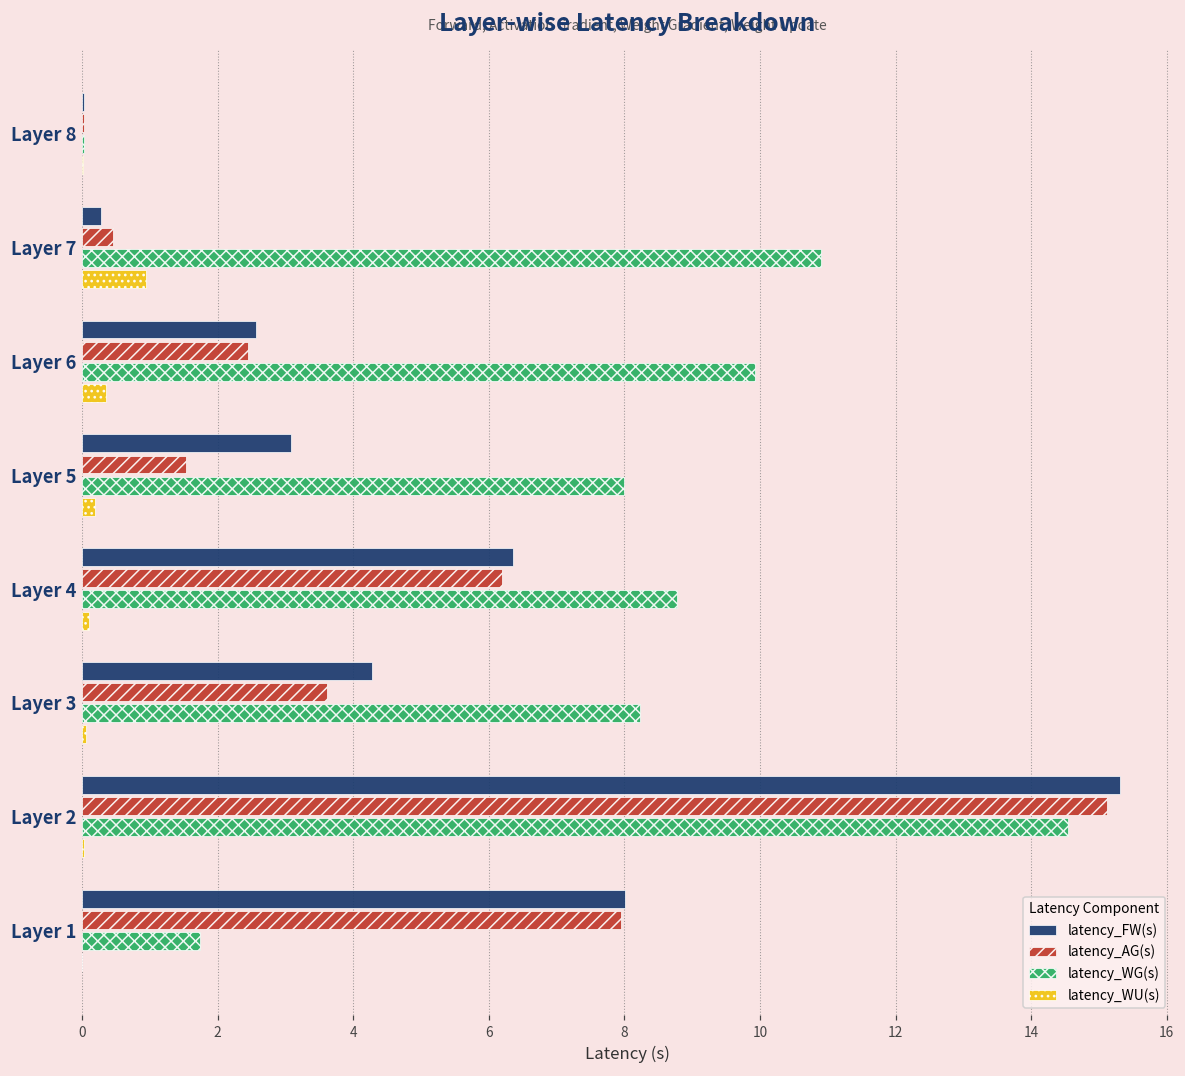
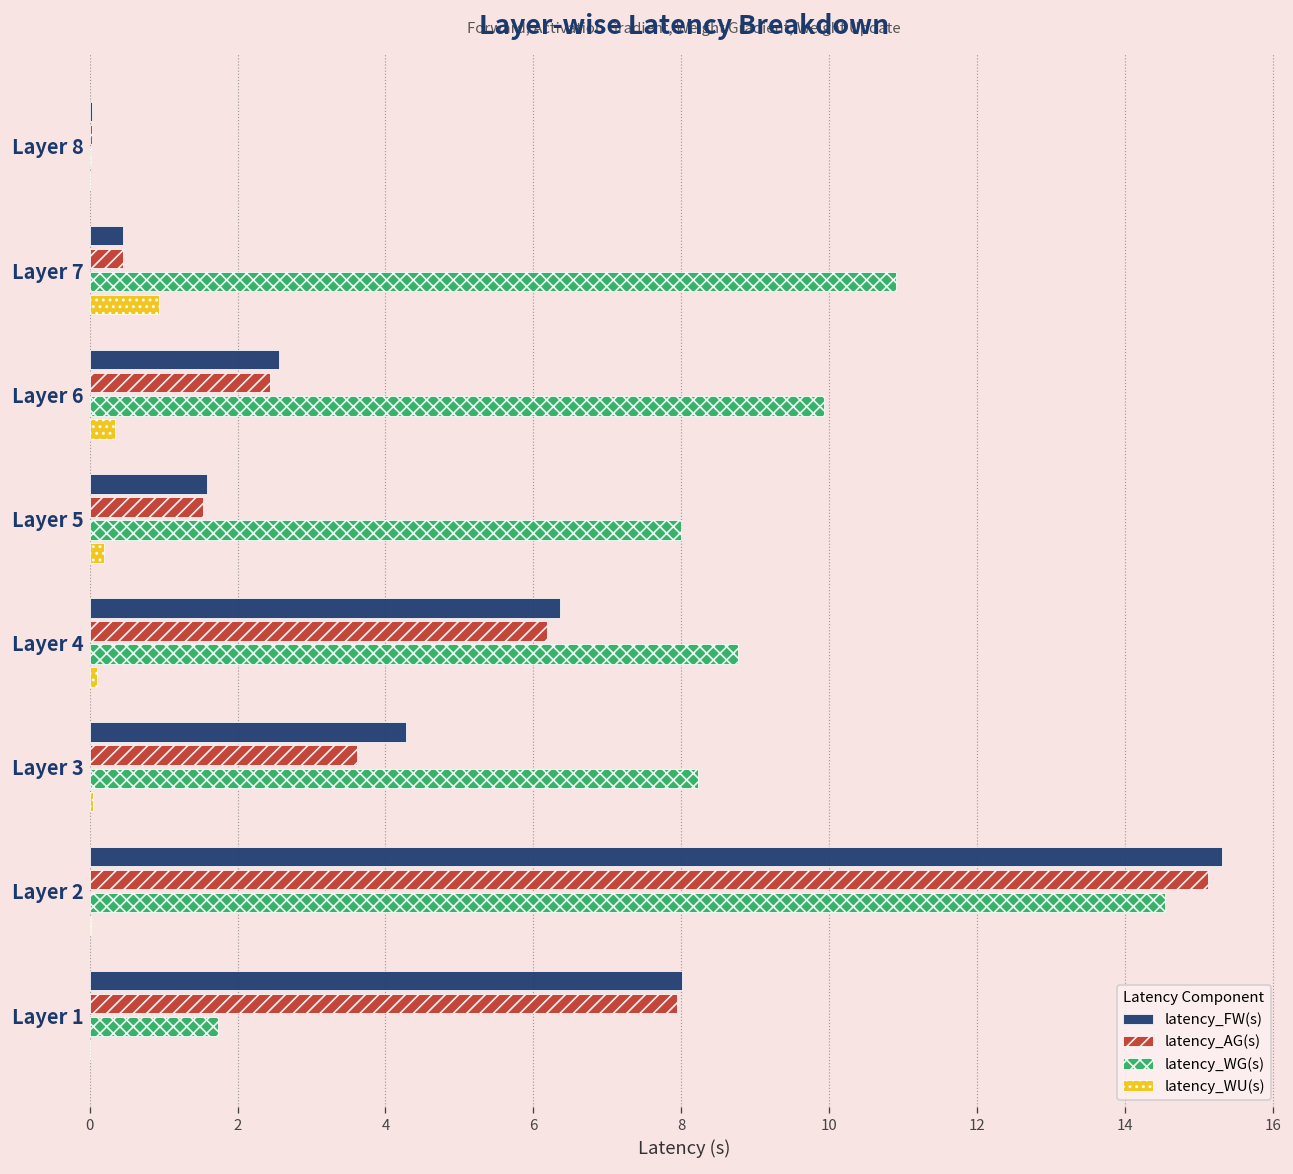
latency_FW(s), Layer 7: 0.3 -> 0.5
latency_FW(s), Layer 5: 3.1 -> 1.6
